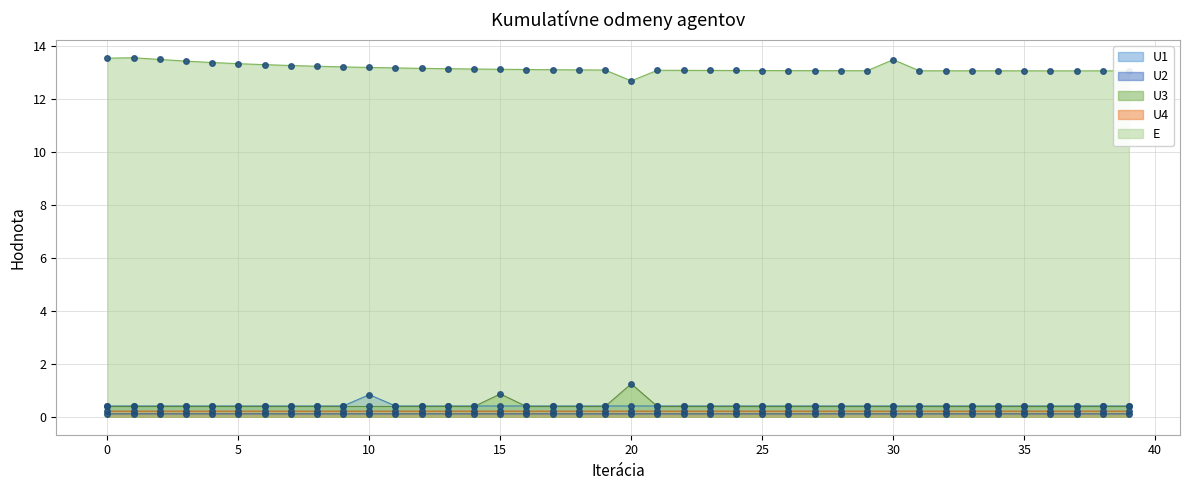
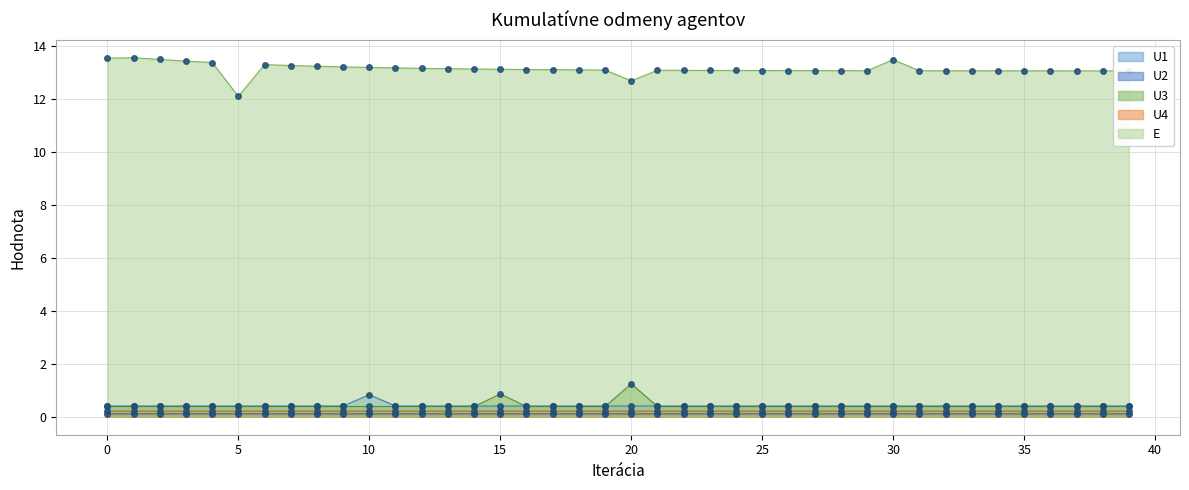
E, 5: 13.3 -> 12.1
